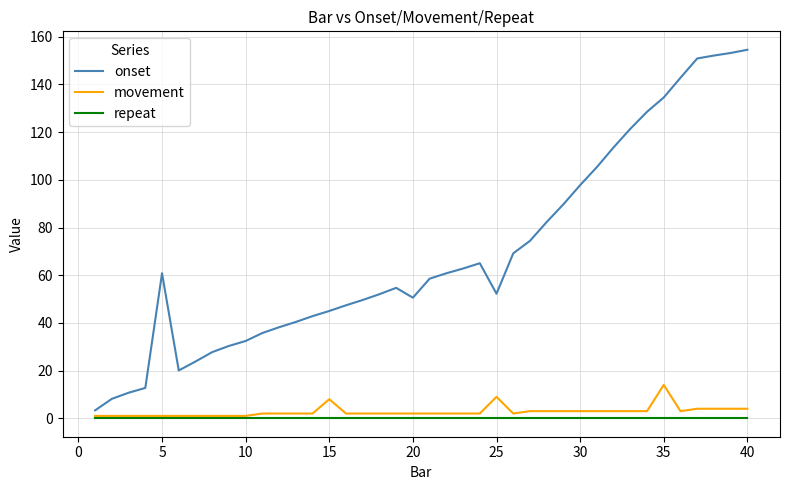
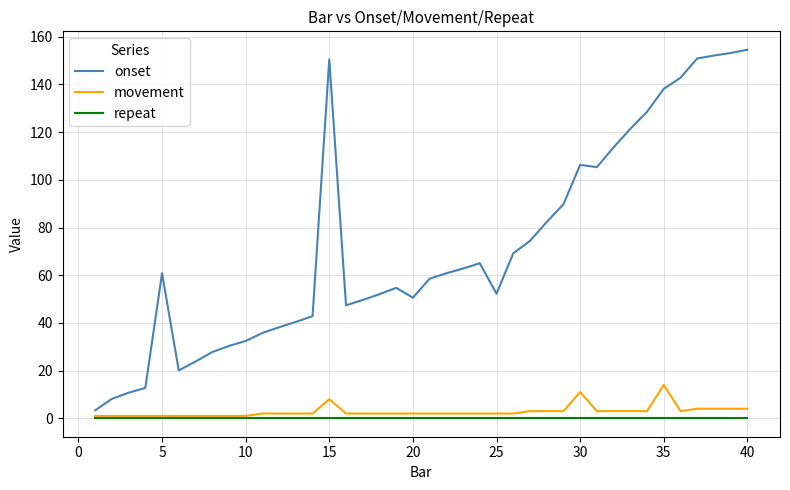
onset, 15: 45 -> 151
movement, 25: 9 -> 2
onset, 30: 98 -> 106
movement, 30: 3 -> 11
onset, 35: 135 -> 138
